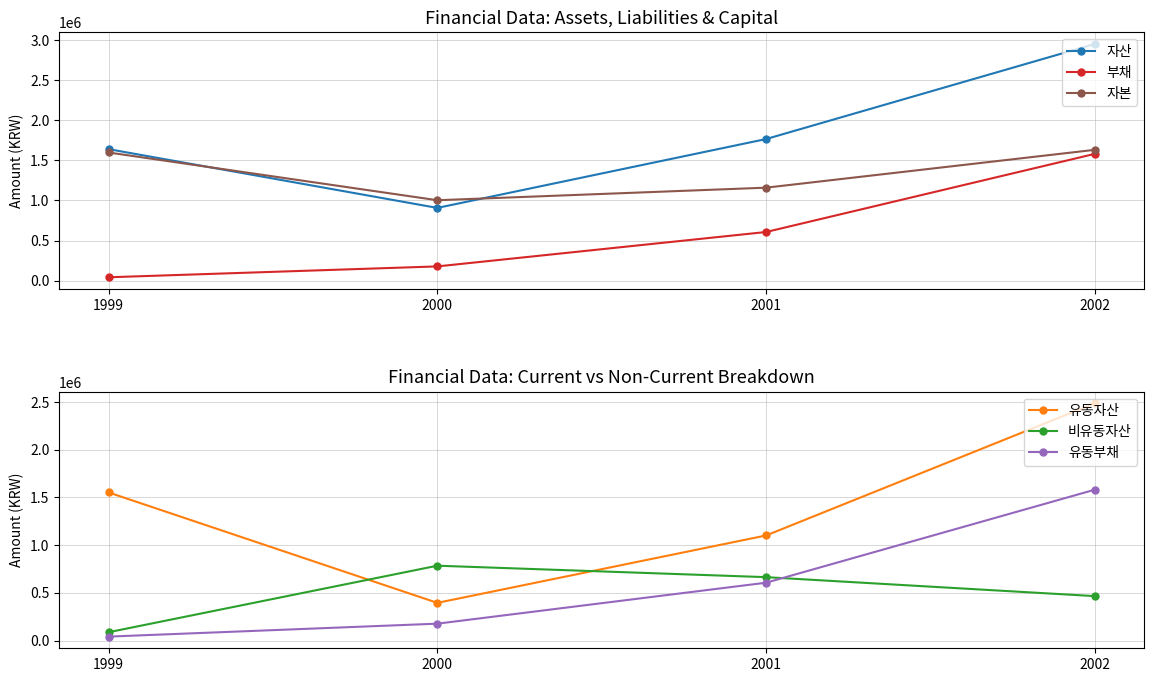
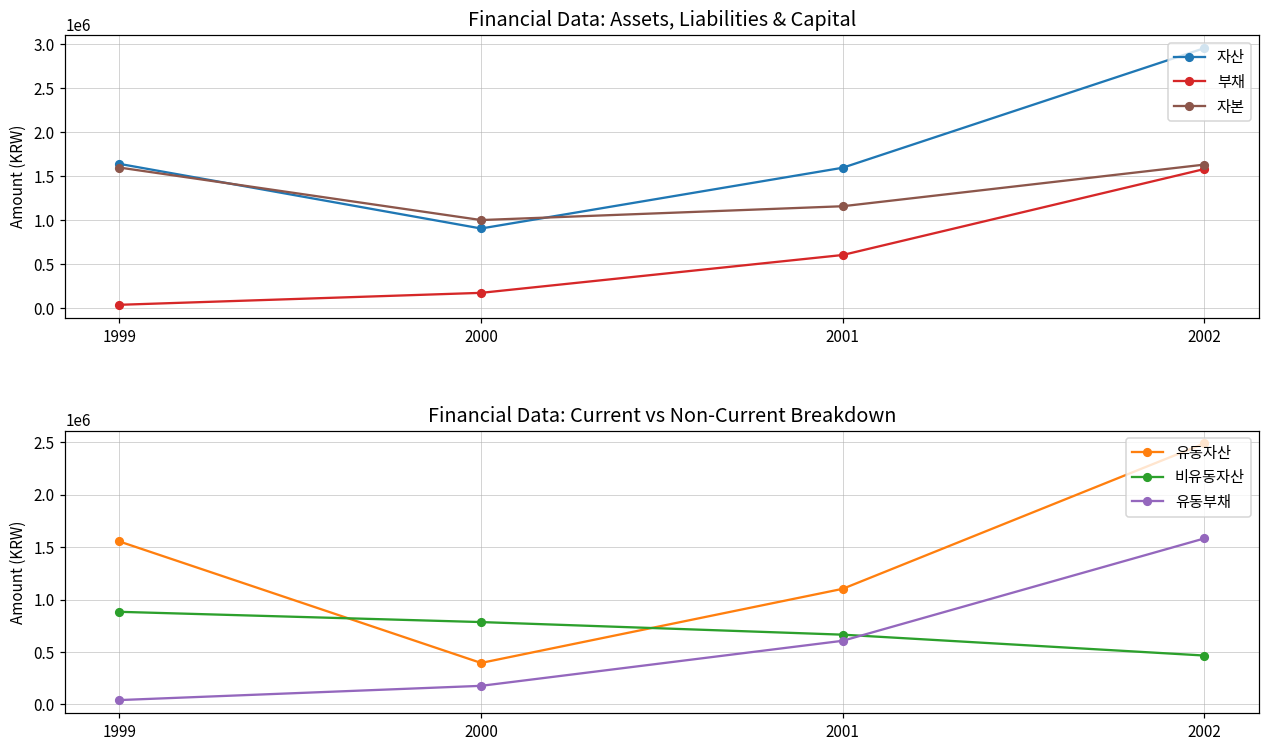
Financial Data: Assets, Liabilities & Capital, 자산, 2001: 1800000 -> 1600000
Financial Data: Current vs Non-Current Breakdown, 비유동자산, 1999: 100000 -> 900000
